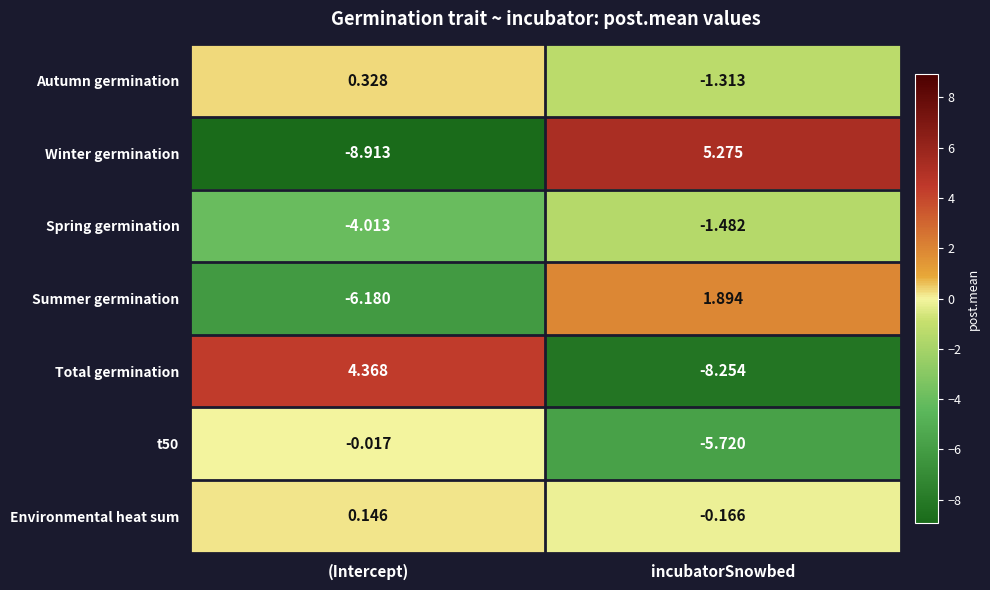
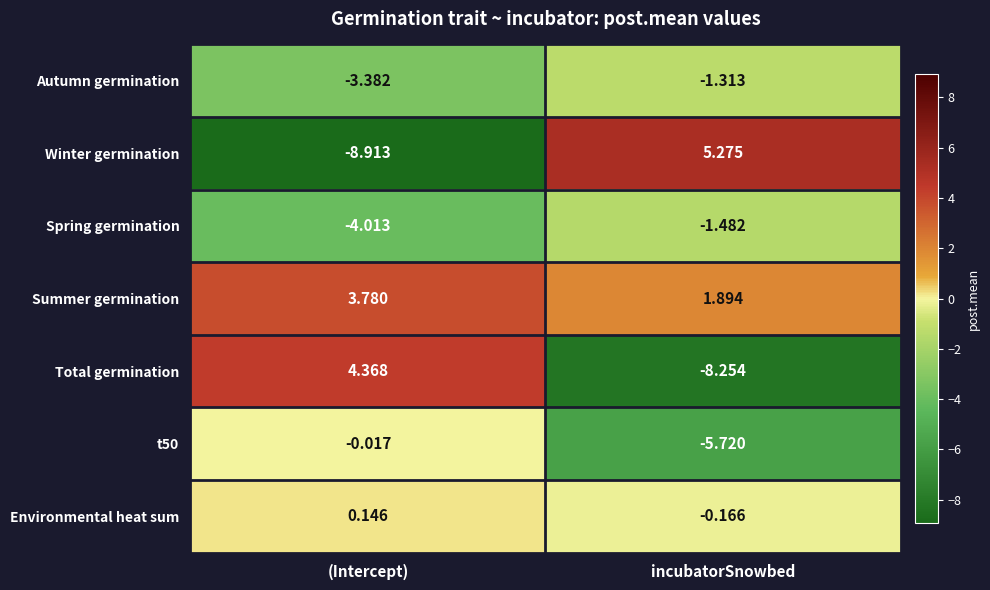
Autumn germination, (Intercept): 0.328 -> -3.382
Summer germination, (Intercept): -6.180 -> 3.780
